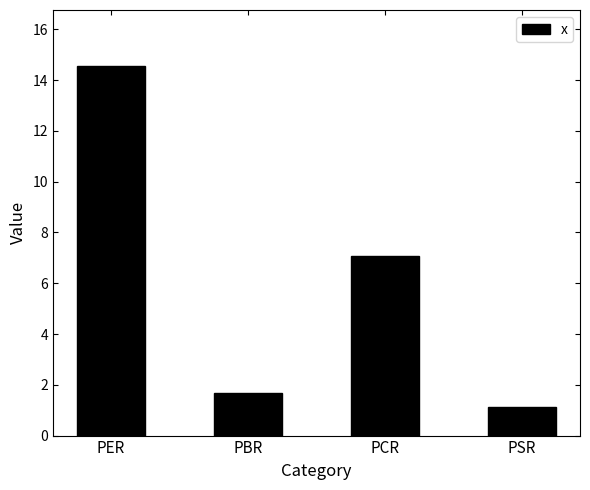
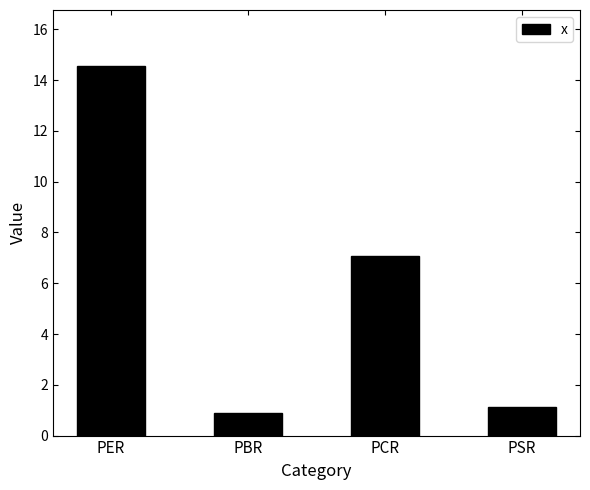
PBR: 1.7 -> 0.9
